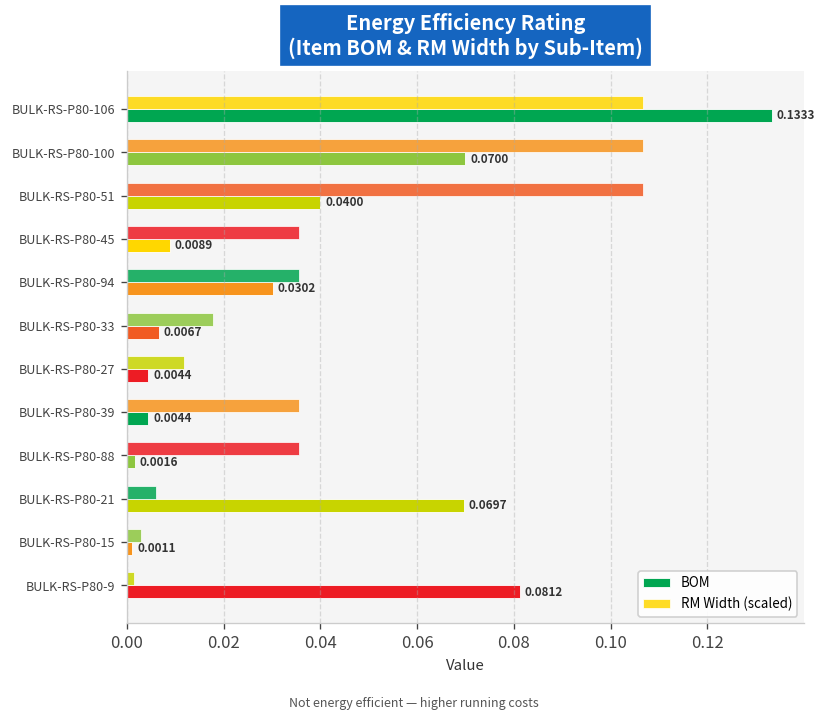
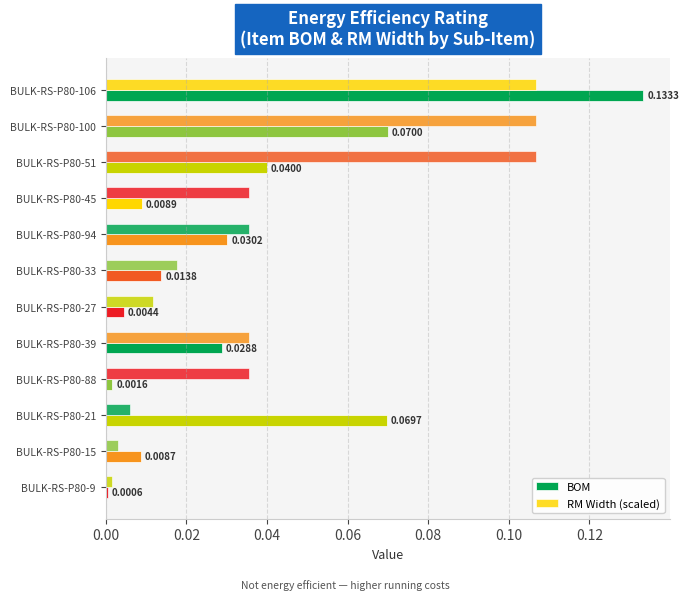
BOM, BULK-RS-P80-33: 0.0067 -> 0.0138
BOM, BULK-RS-P80-39: 0.0044 -> 0.0288
BOM, BULK-RS-P80-15: 0.0011 -> 0.0087
BOM, BULK-RS-P80-9: 0.0812 -> 0.0006
